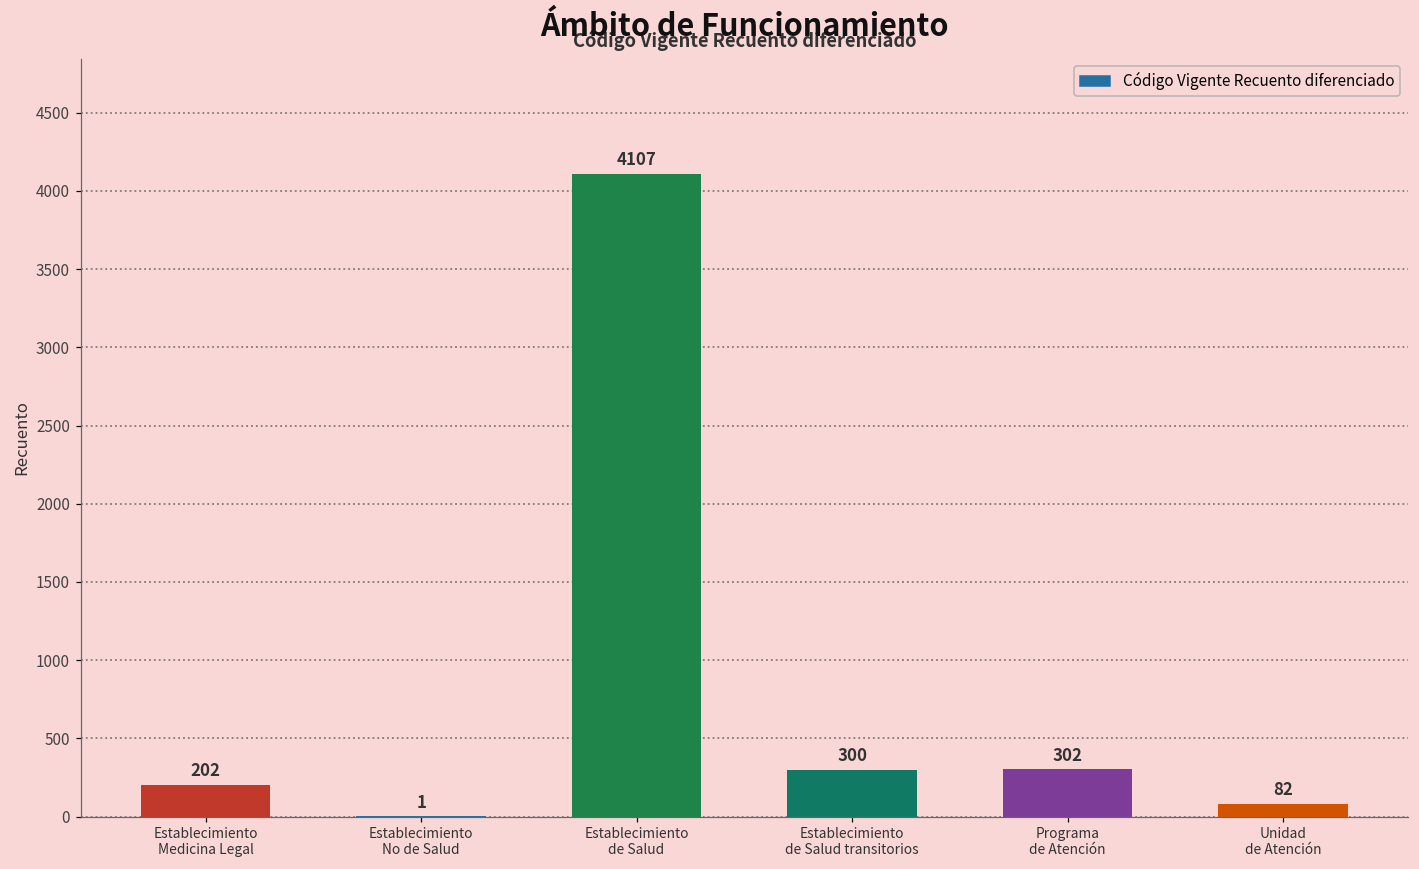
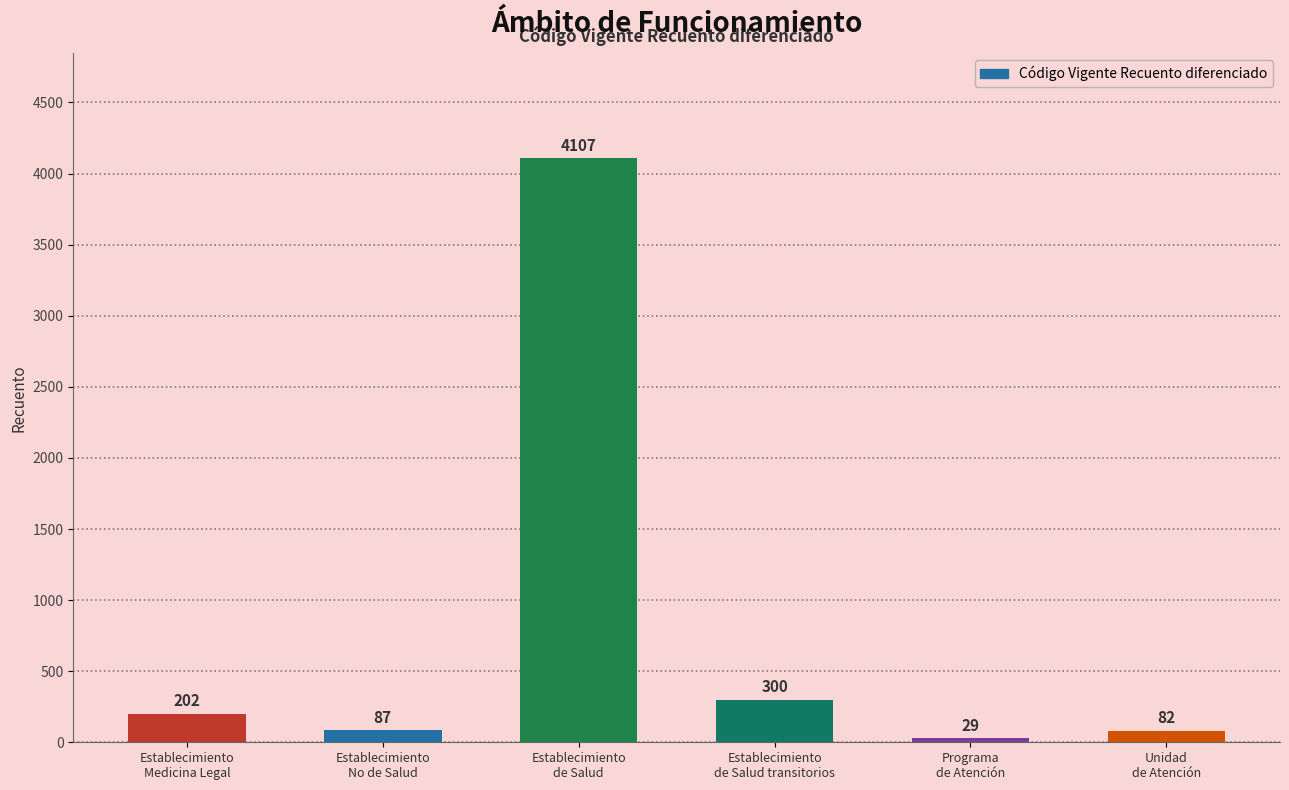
Establecimiento No de Salud: 1 -> 87
Programa de Atención: 302 -> 29
